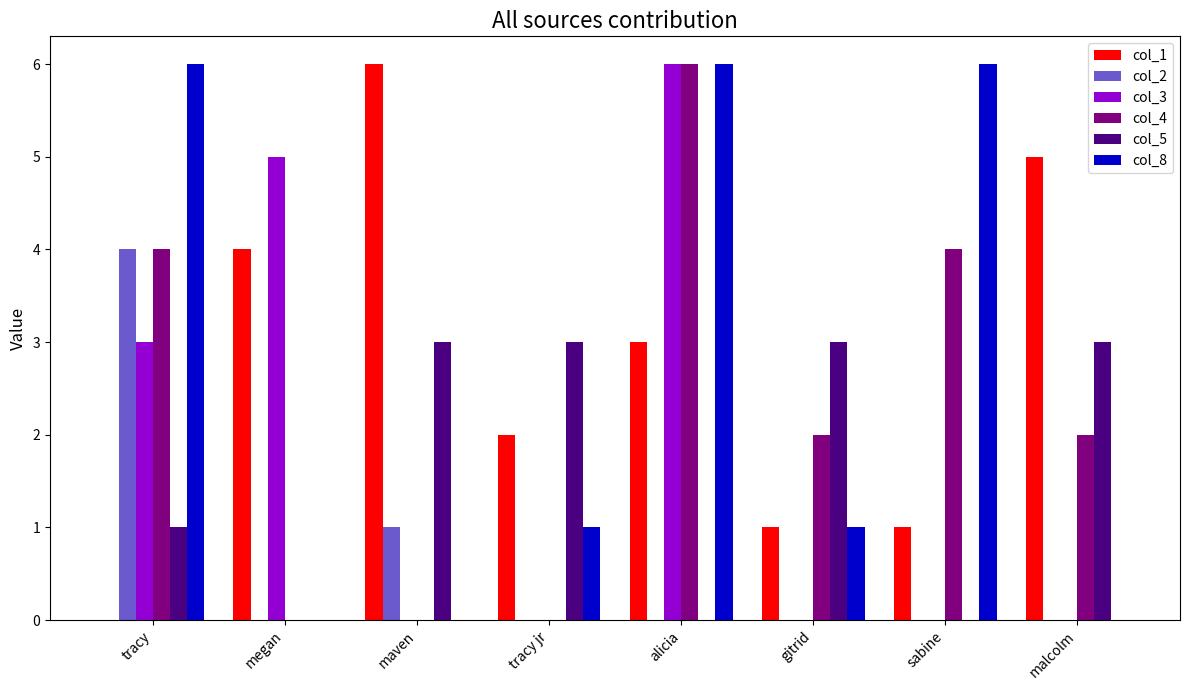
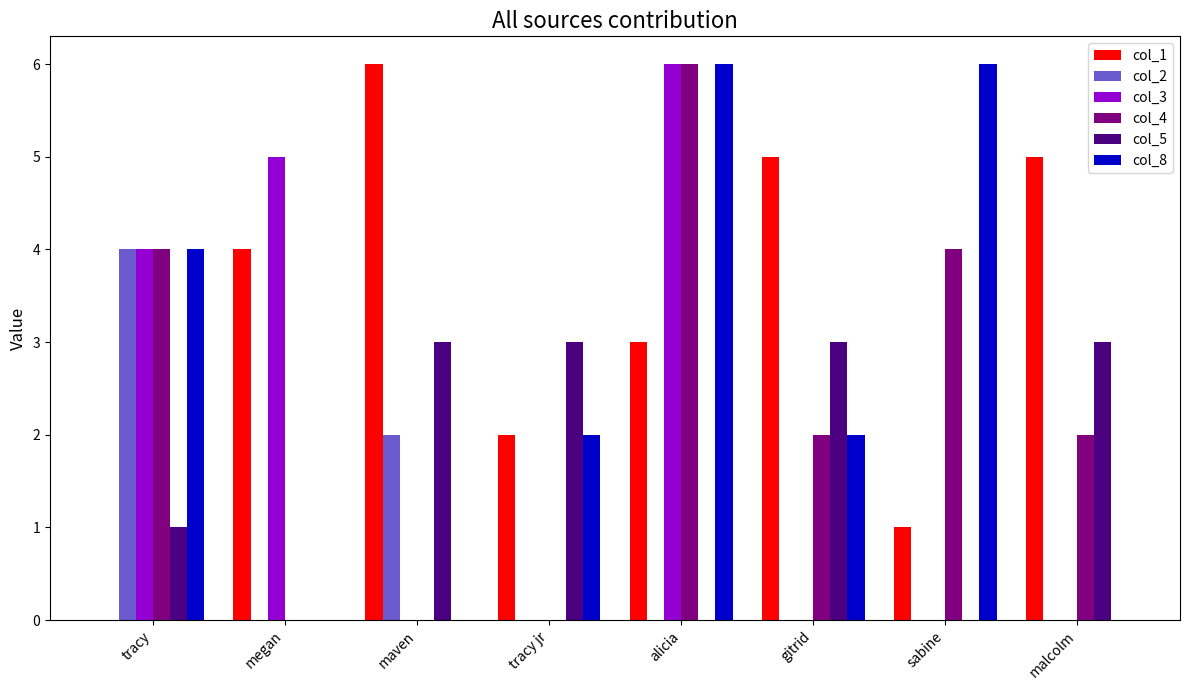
col_3, tracy: 3 -> 4
col_8, tracy: 6 -> 4
col_2, maven: 1 -> 2
col_8, tracy jr: 1 -> 2
col_1, gitrid: 1 -> 5
col_8, gitrid: 1 -> 2
